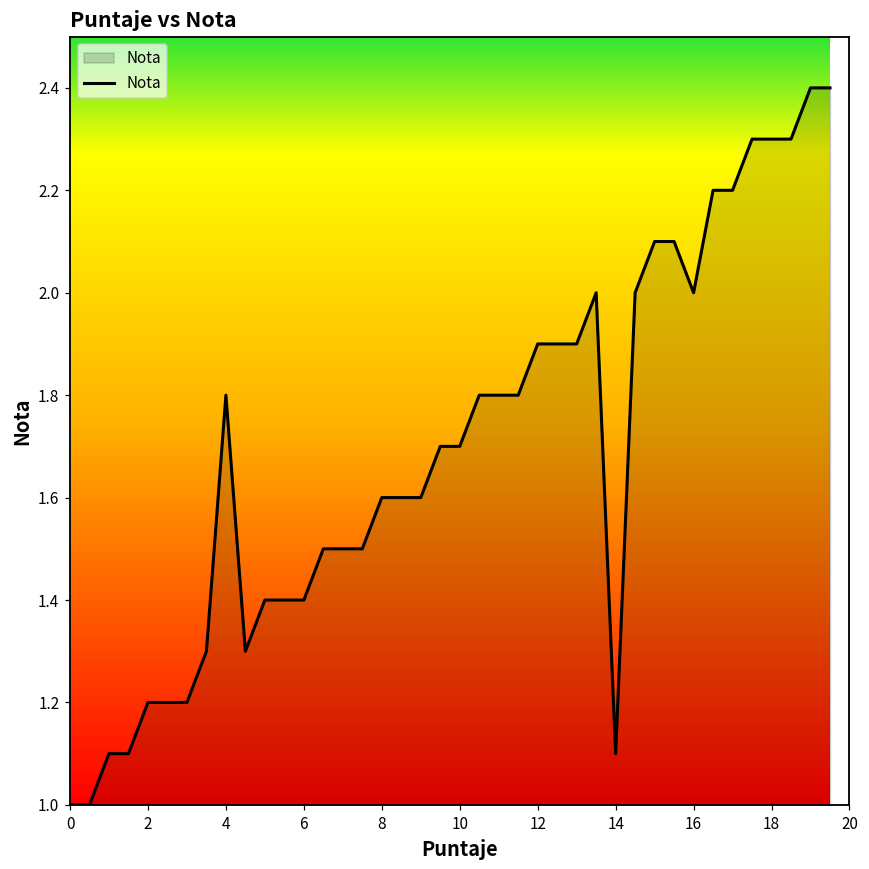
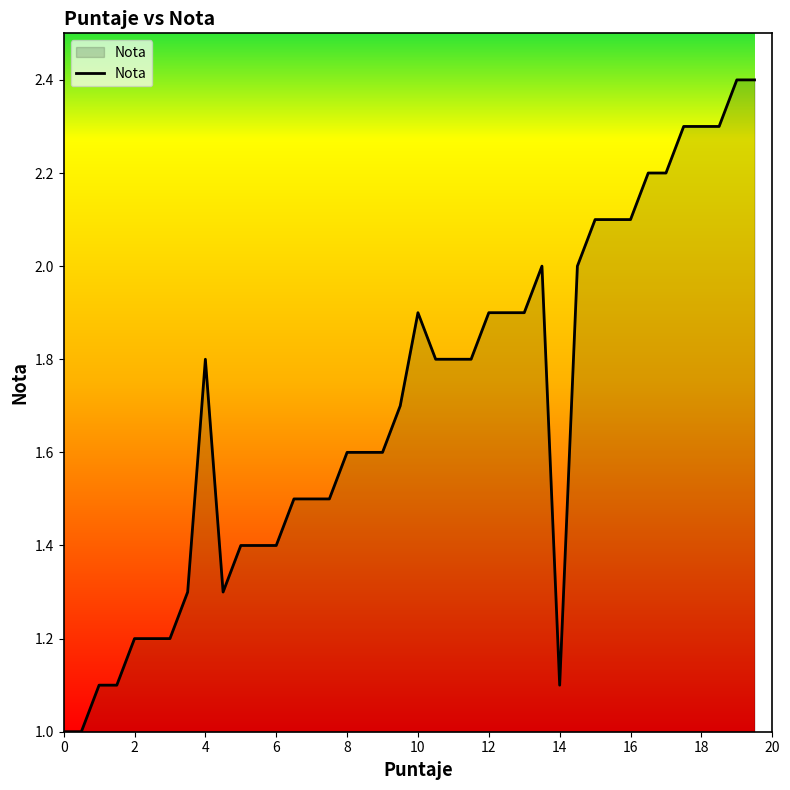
10: 1.7 -> 1.9
16: 2.0 -> 2.1
